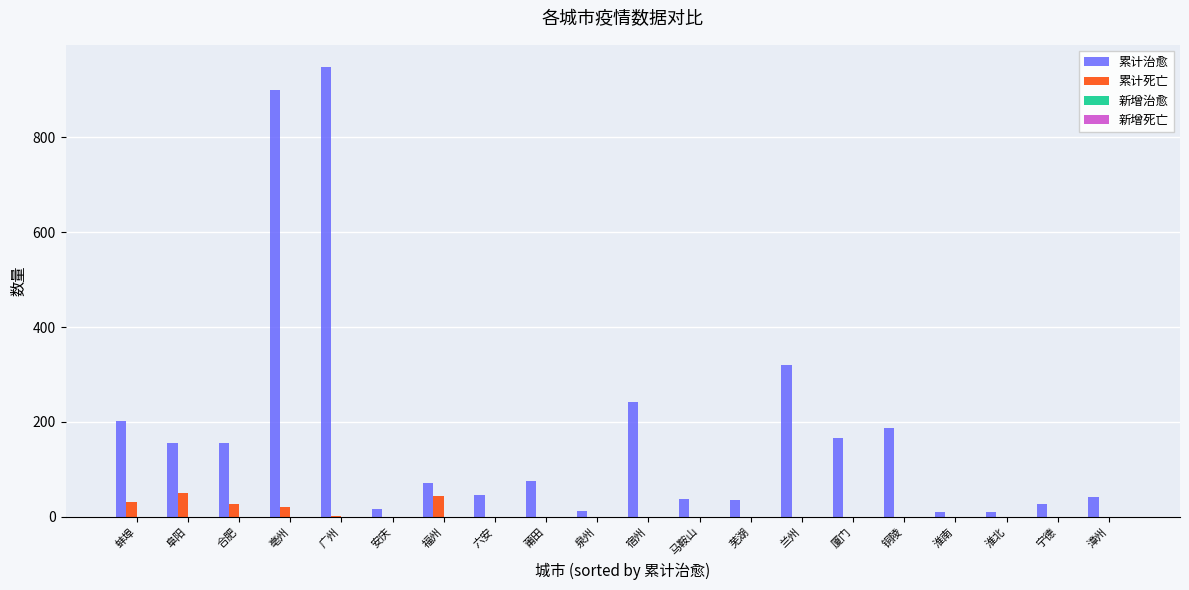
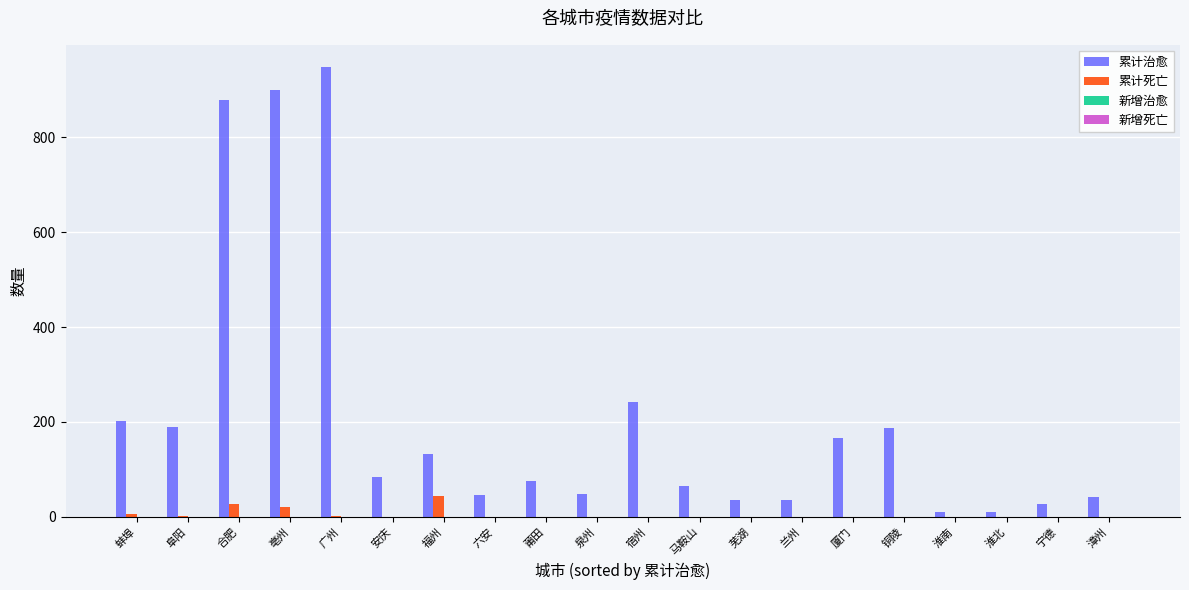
累计死亡, 蚌埠: 30 -> 10
累计治愈, 阜阳: 160 -> 190
累计死亡, 阜阳: 50 -> 0
累计治愈, 合肥: 160 -> 880
累计治愈, 安庆: 20 -> 80
累计治愈, 福州: 70 -> 130
累计治愈, 泉州: 10 -> 50
累计治愈, 马鞍山: 40 -> 60
累计治愈, 兰州: 320 -> 40
